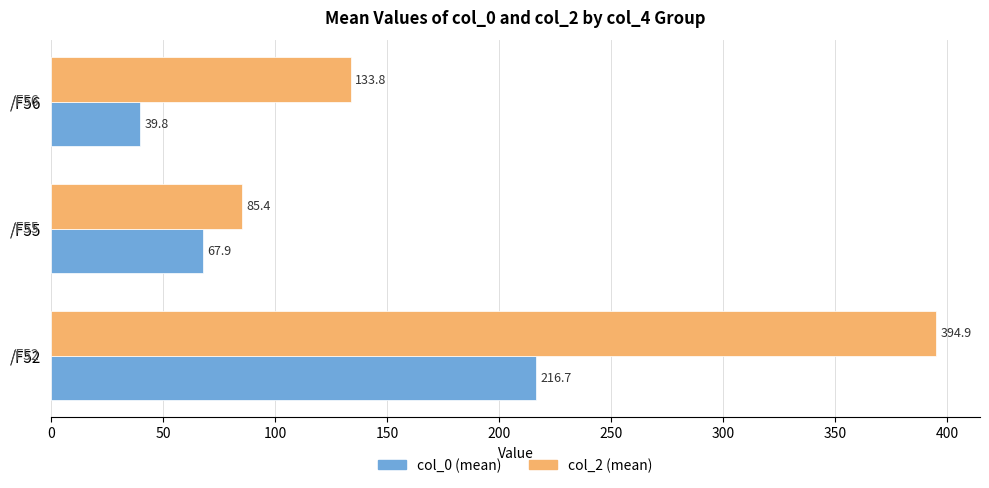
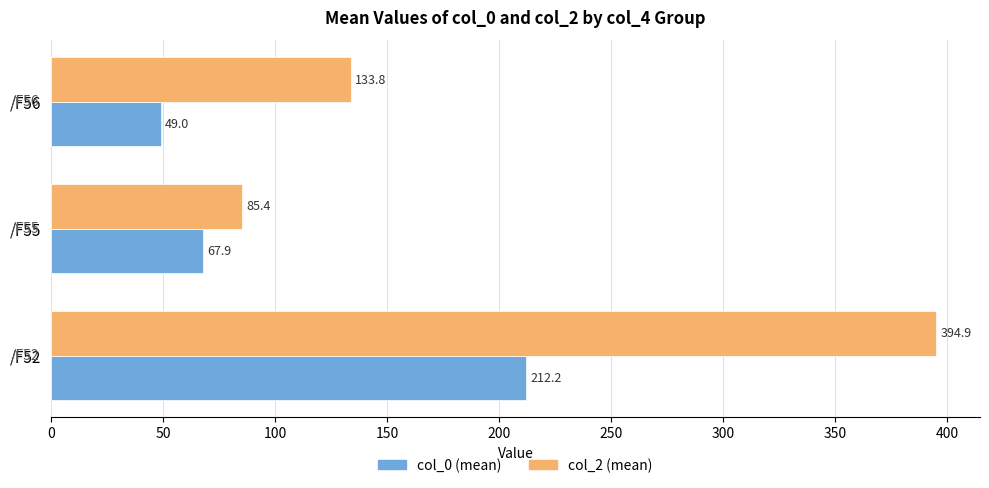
col_0 (mean), /F56: 39.8 -> 49.0
col_0 (mean), /F52: 216.7 -> 212.2
